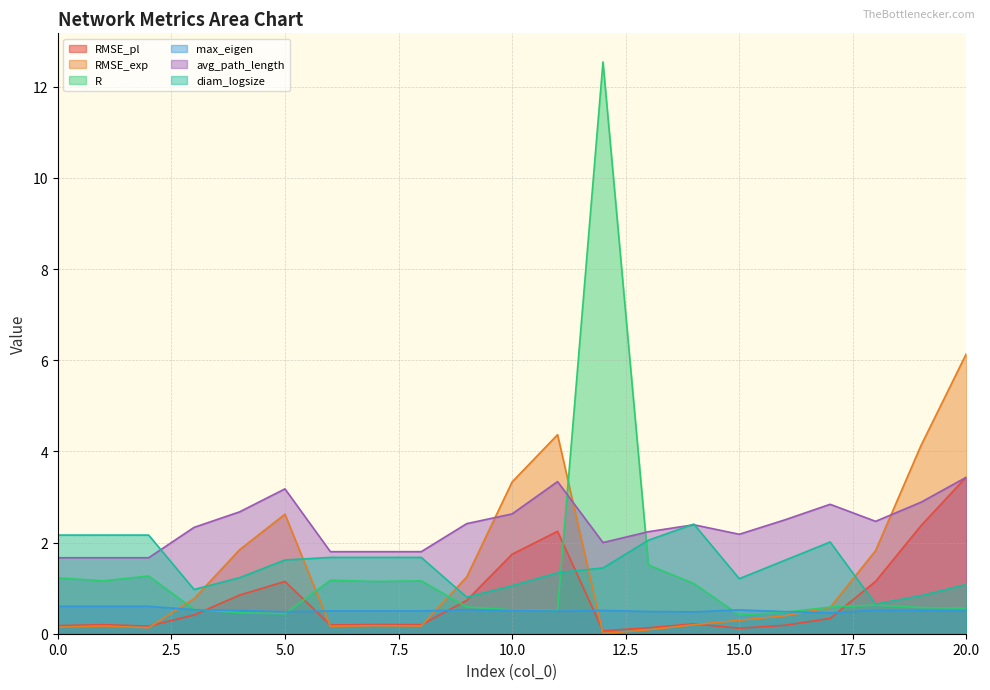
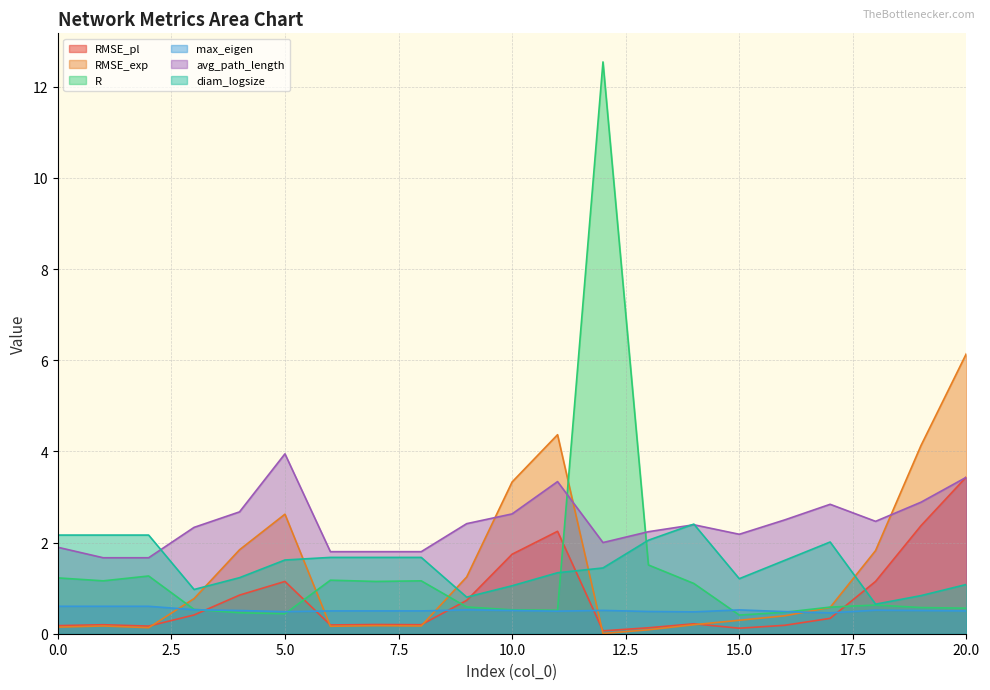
avg_path_length, 0.0: 1.7 -> 1.9
avg_path_length, 5.0: 3.2 -> 3.9
